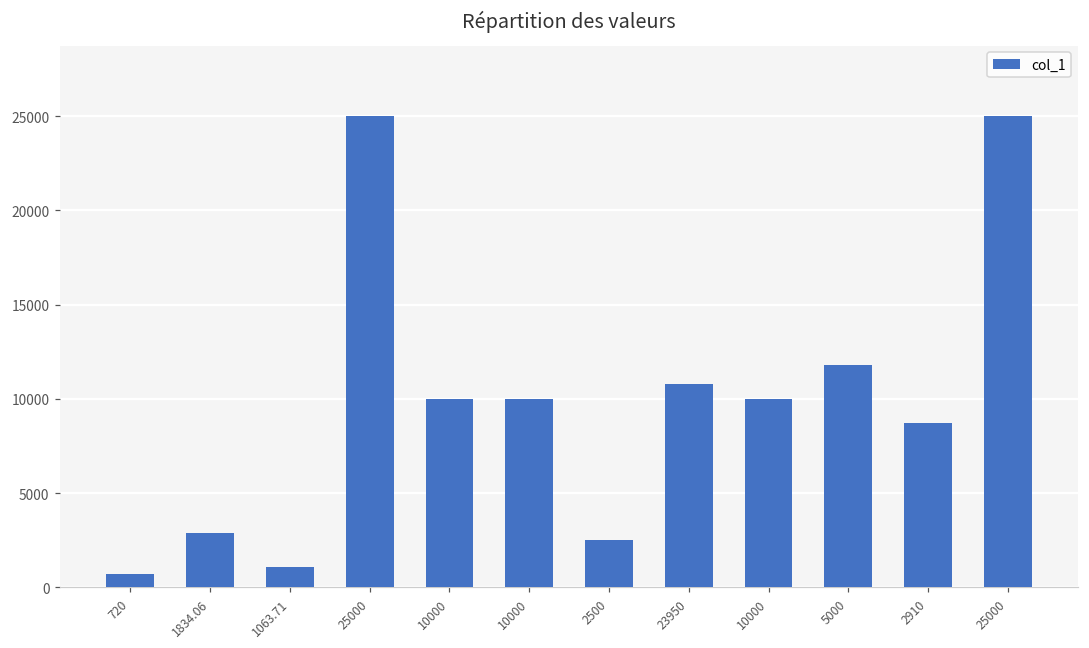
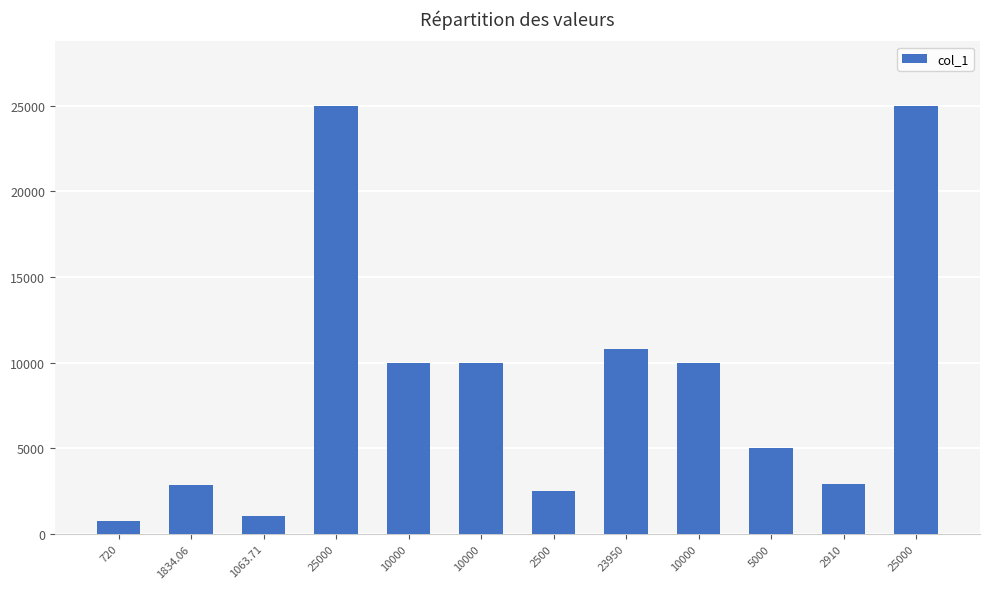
5000: 11800 -> 5000
2910: 8700 -> 2900
